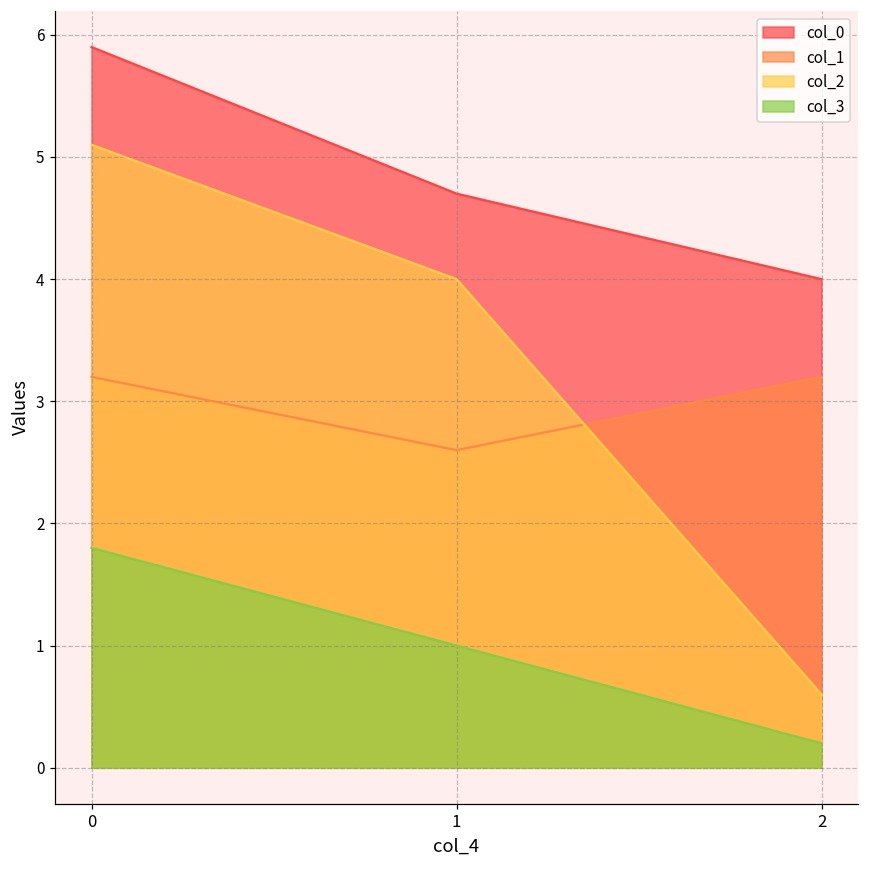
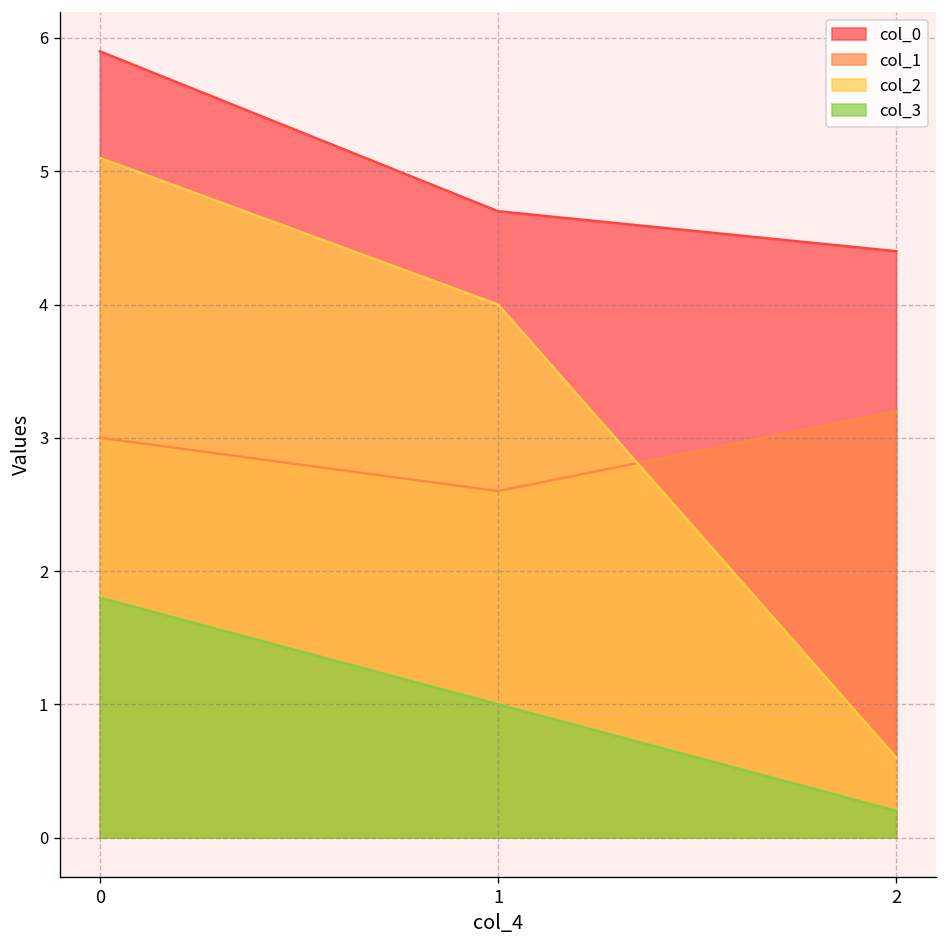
col_1, 0: 3.2 -> 3.0
col_0, 2: 4.0 -> 4.4
